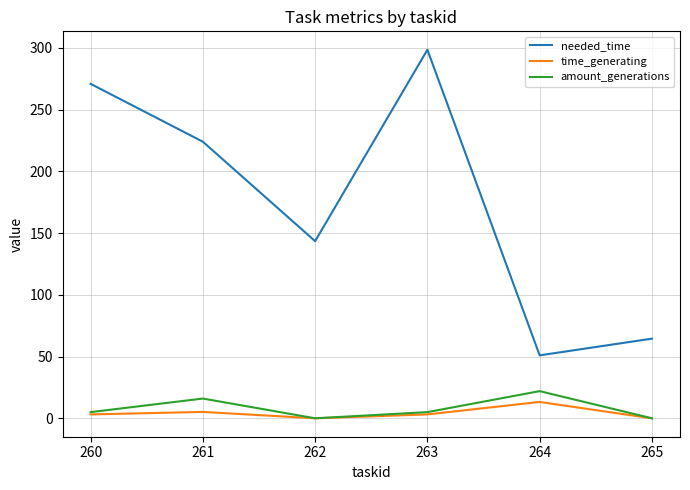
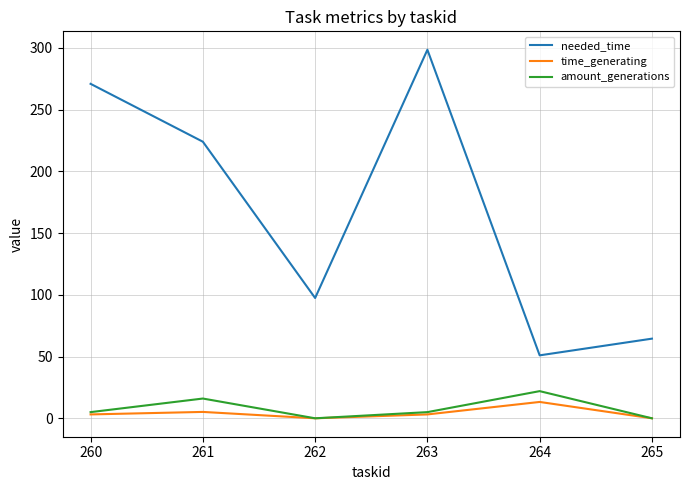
needed_time, 262: 143 -> 97
